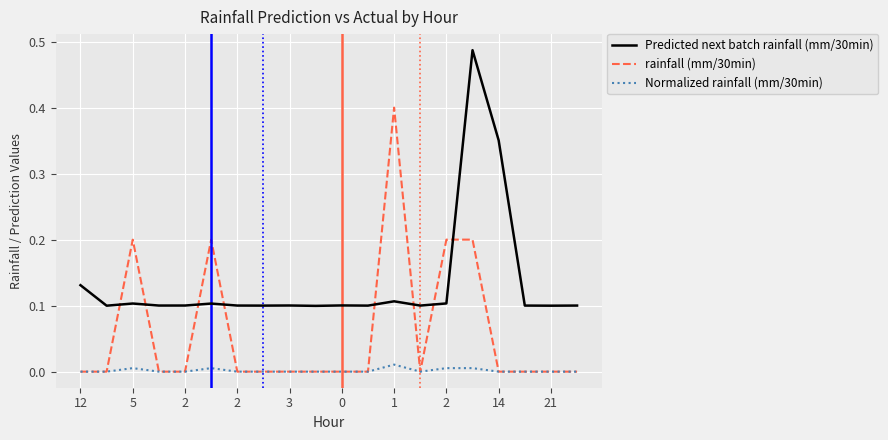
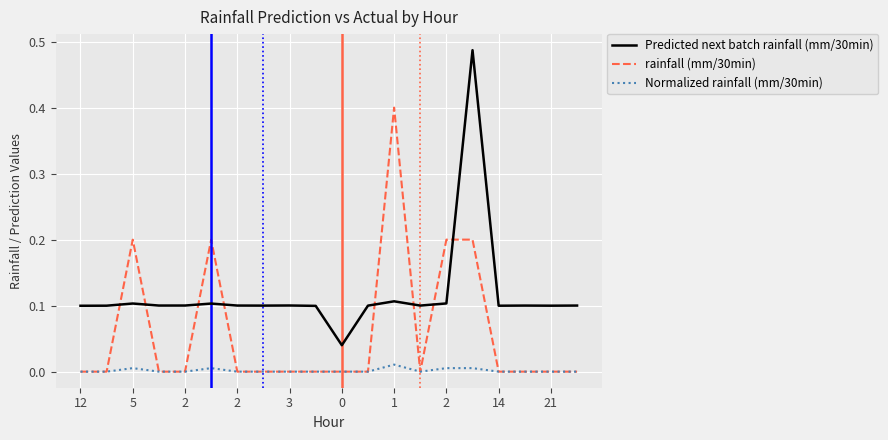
Predicted next batch rainfall (mm/30min), 12: 0.13 -> 0.10
Predicted next batch rainfall (mm/30min), 0: 0.10 -> 0.04
Predicted next batch rainfall (mm/30min), 14: 0.35 -> 0.10
